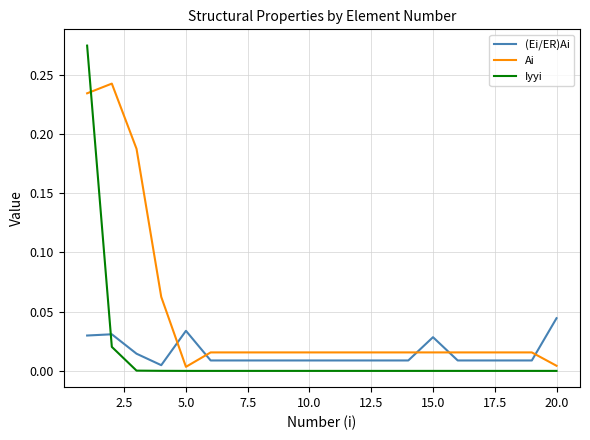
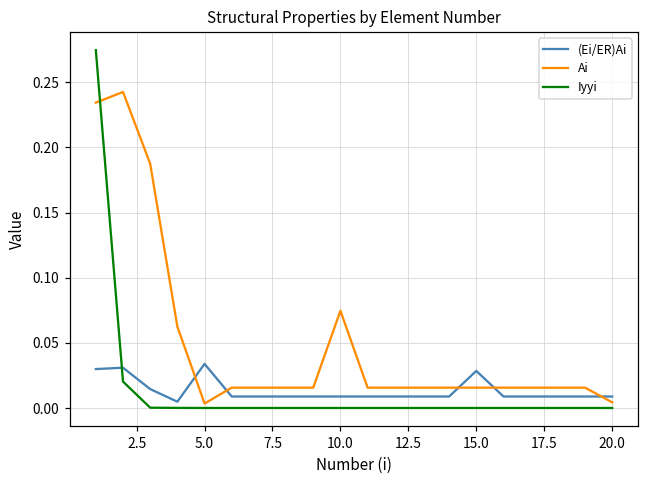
Ai, 10.0: 0.016 -> 0.075
(Ei/ER)Ai, 20.0: 0.045 -> 0.009
